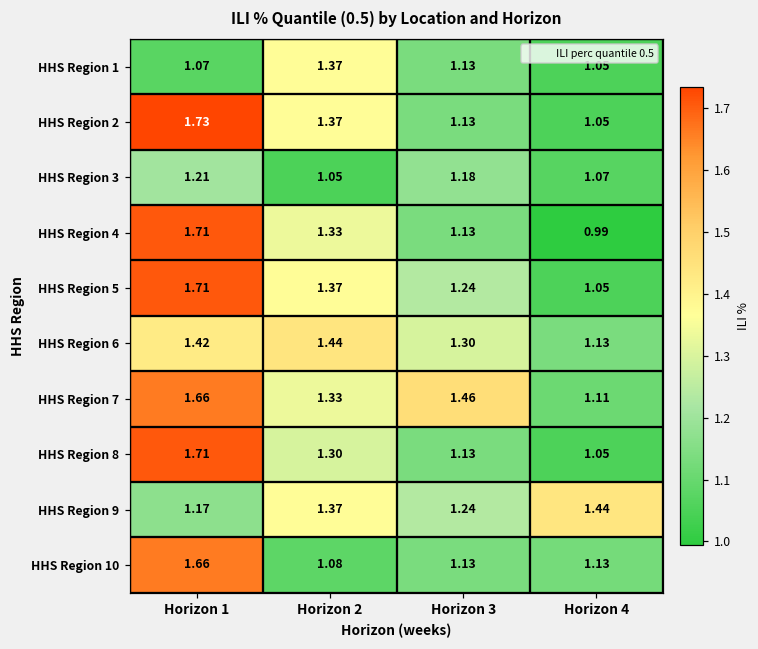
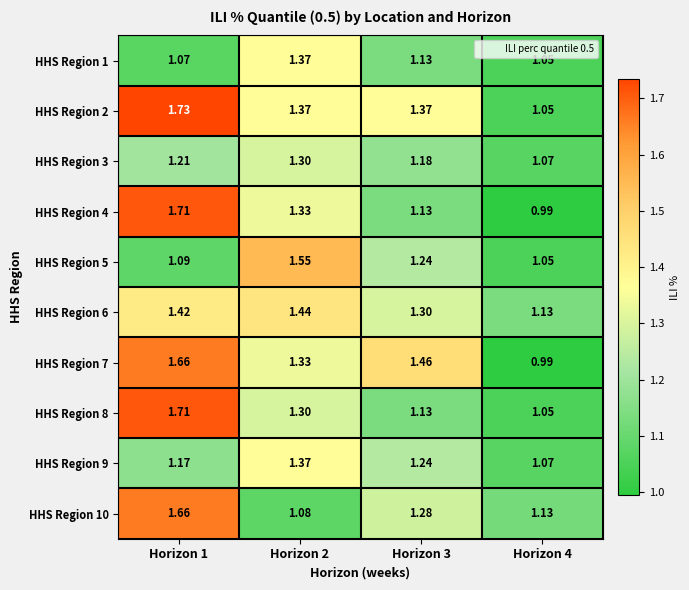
HHS Region 2, Horizon 3: 1.13 -> 1.37
HHS Region 3, Horizon 2: 1.05 -> 1.30
HHS Region 5, Horizon 1: 1.71 -> 1.09
HHS Region 5, Horizon 2: 1.37 -> 1.55
HHS Region 7, Horizon 4: 1.11 -> 0.99
HHS Region 9, Horizon 4: 1.44 -> 1.07
HHS Region 10, Horizon 3: 1.13 -> 1.28
